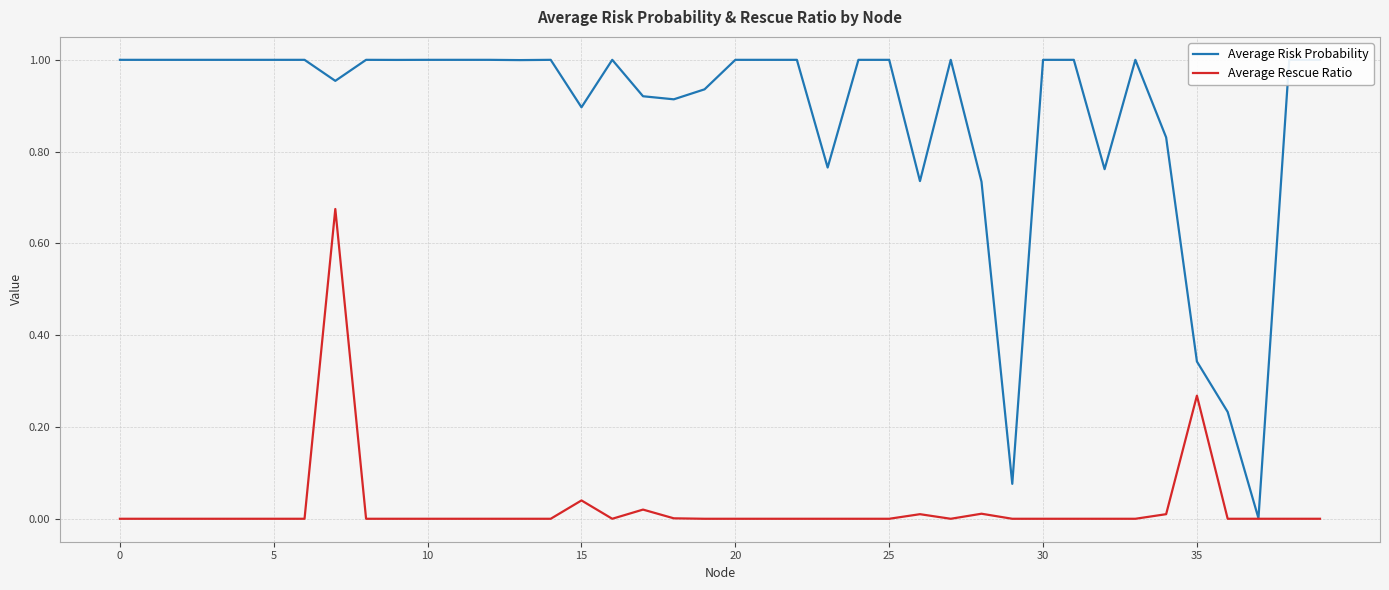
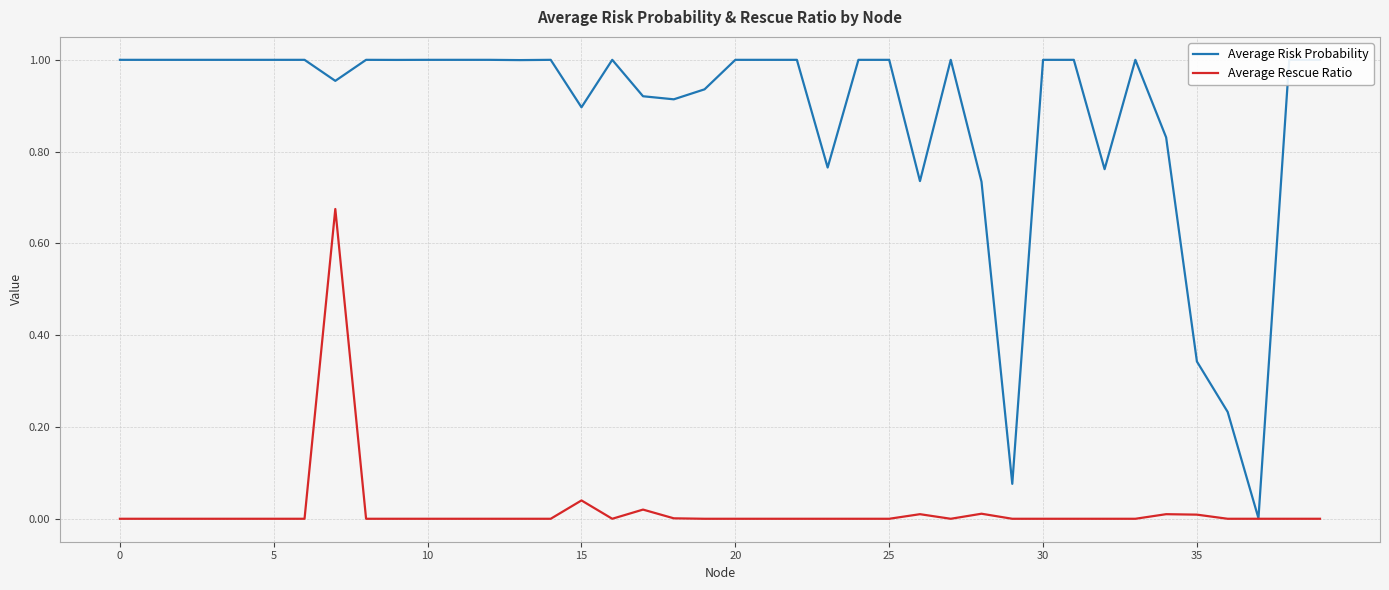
Average Rescue Ratio, 35: 0.27 -> 0.01
